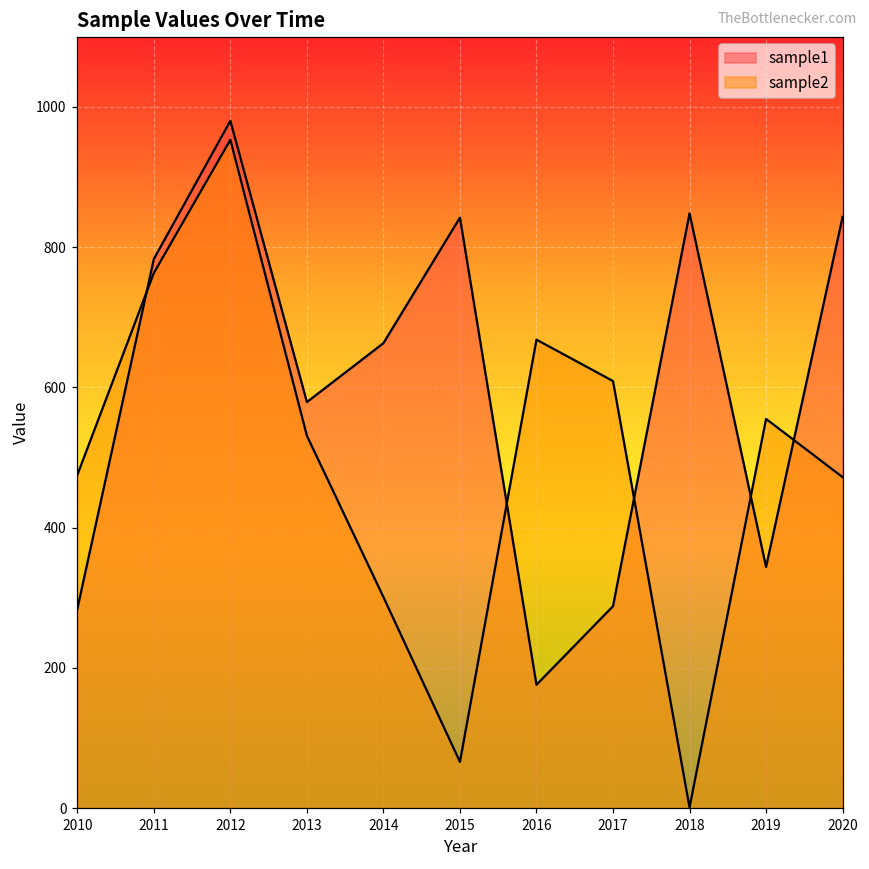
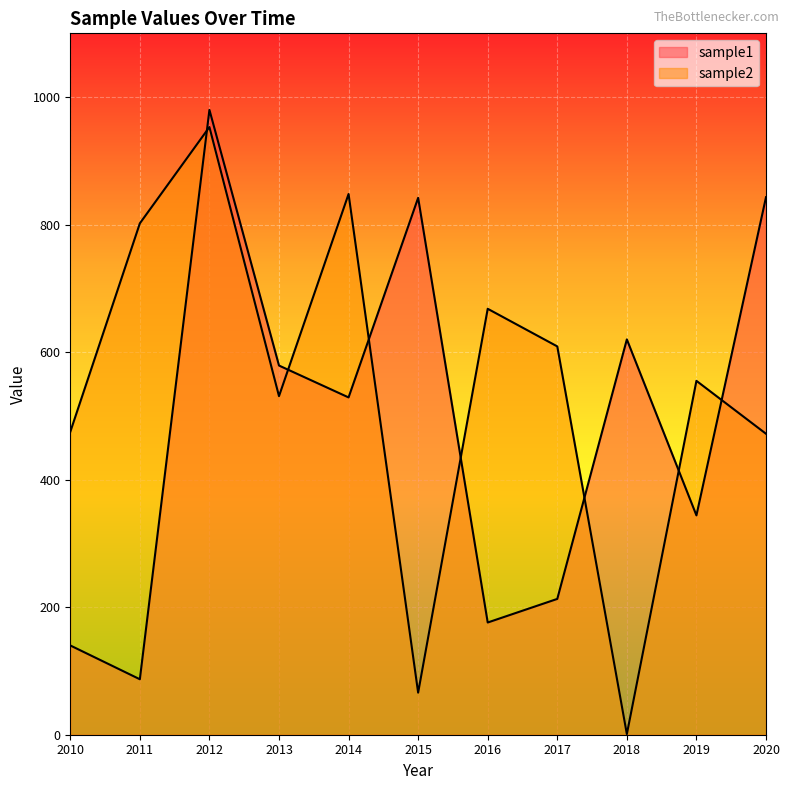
sample1, 2010: 280 -> 140
sample1, 2011: 780 -> 90
sample2, 2011: 760 -> 800
sample1, 2014: 660 -> 530
sample2, 2014: 300 -> 850
sample1, 2017: 290 -> 210
sample1, 2018: 850 -> 620
